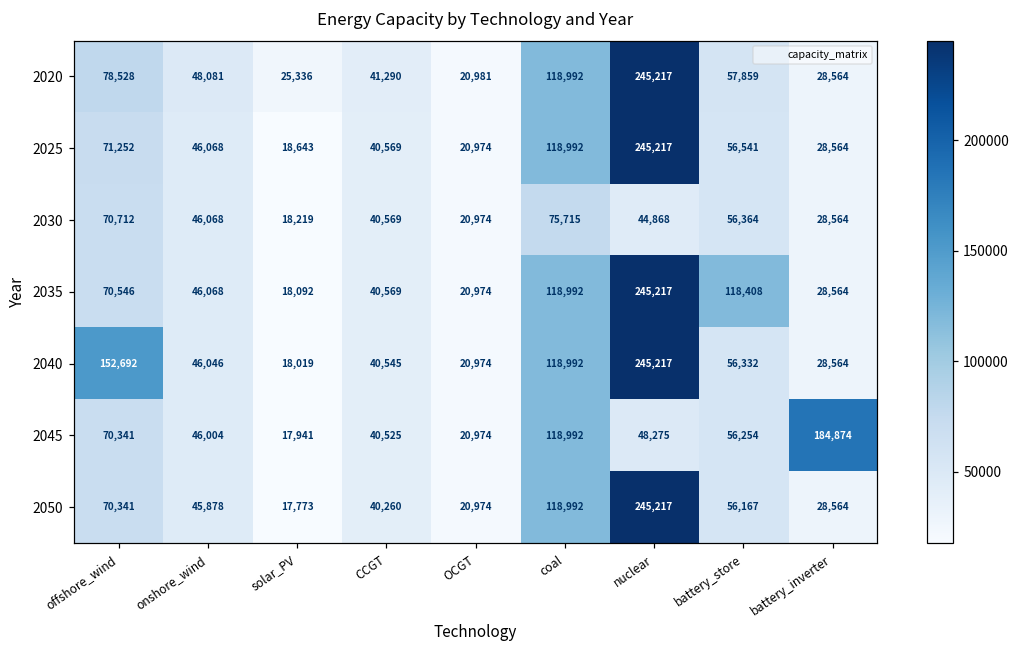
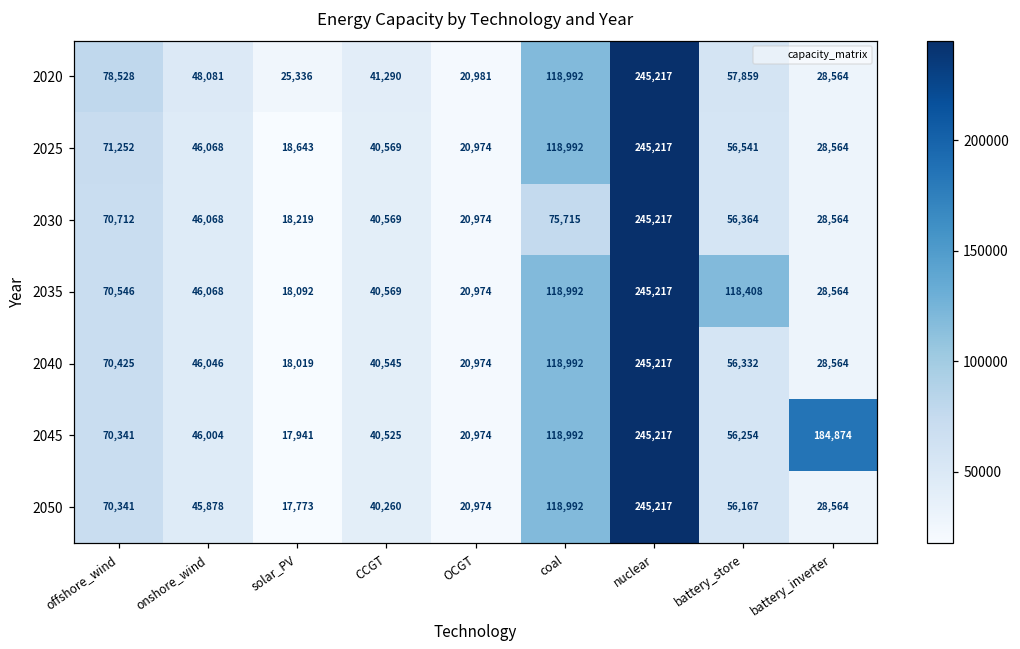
2030, nuclear: 44,868 -> 245,217
2040, offshore_wind: 152,692 -> 70,425
2045, nuclear: 48,275 -> 245,217
